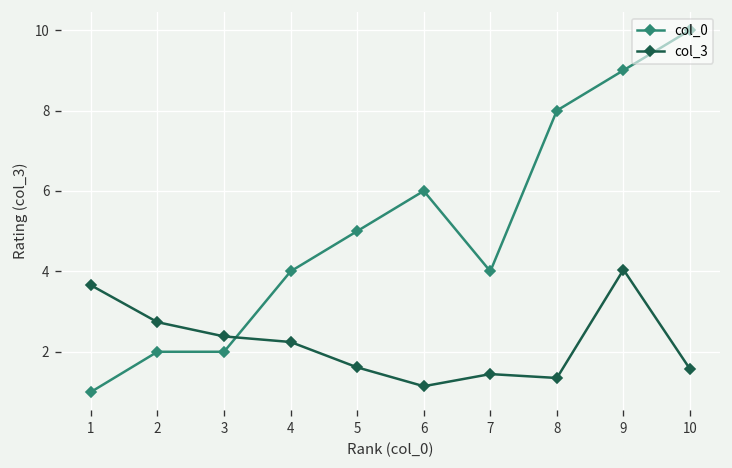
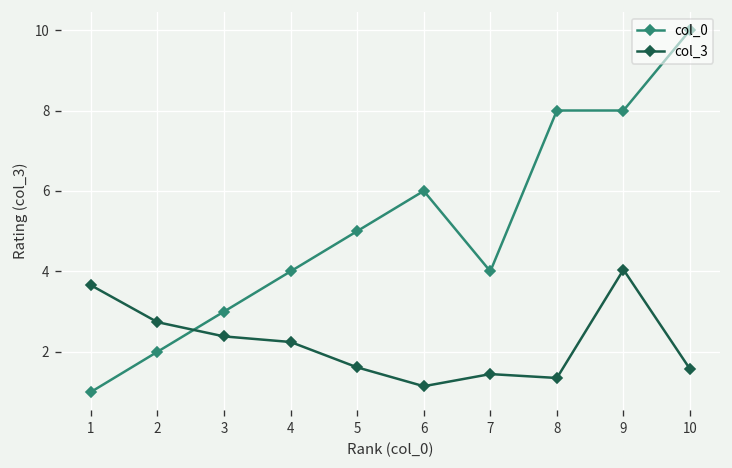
col_0, 3: 2 -> 3
col_0, 9: 9 -> 8
